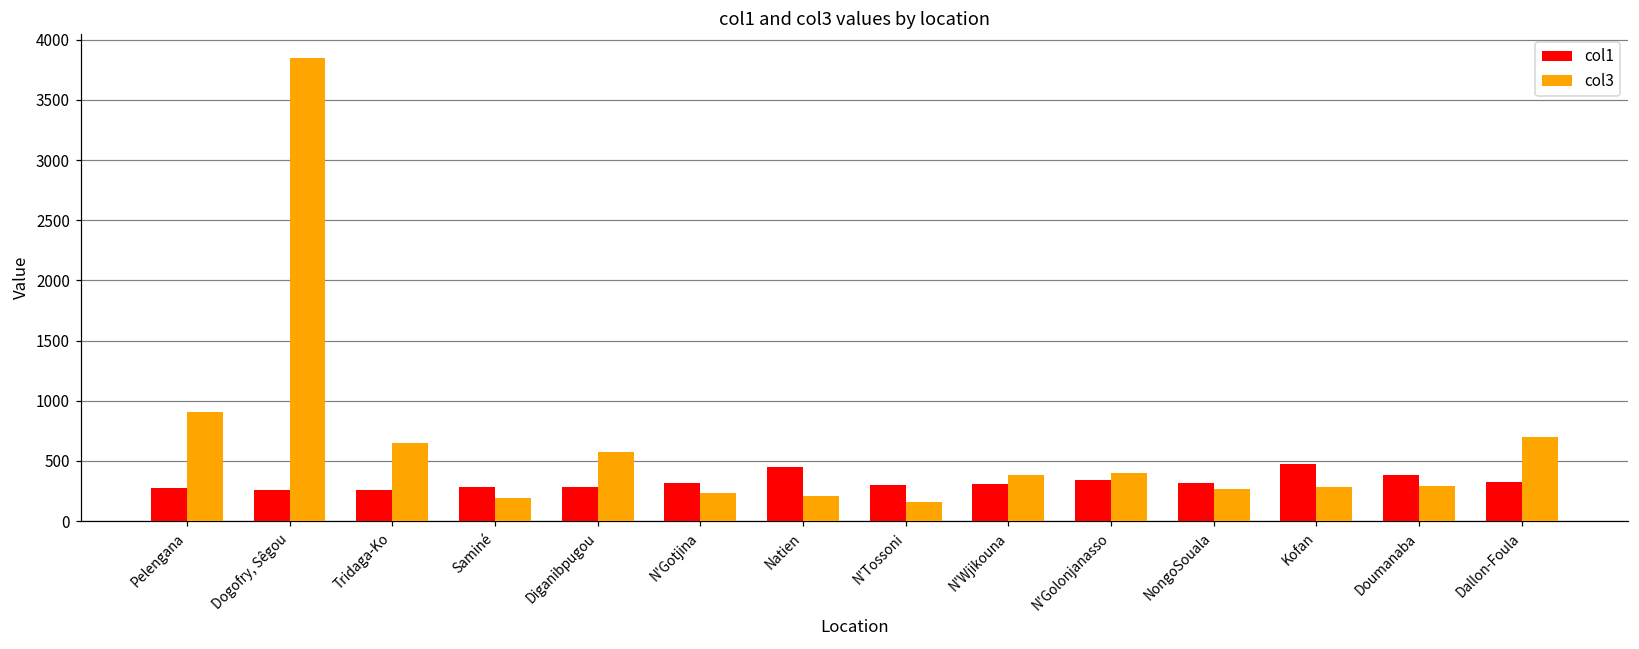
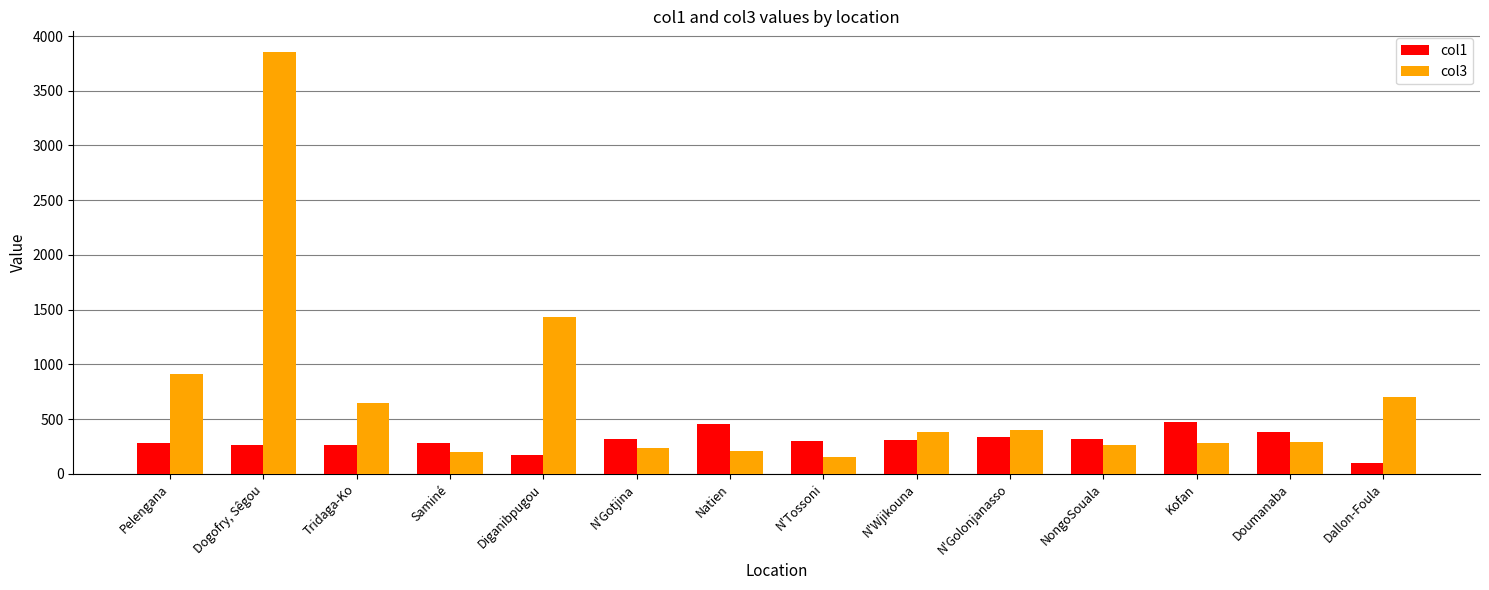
col1, Diganibpugou: 290 -> 170
col3, Diganibpugou: 570 -> 1430
col1, Dallon-Foula: 320 -> 90
